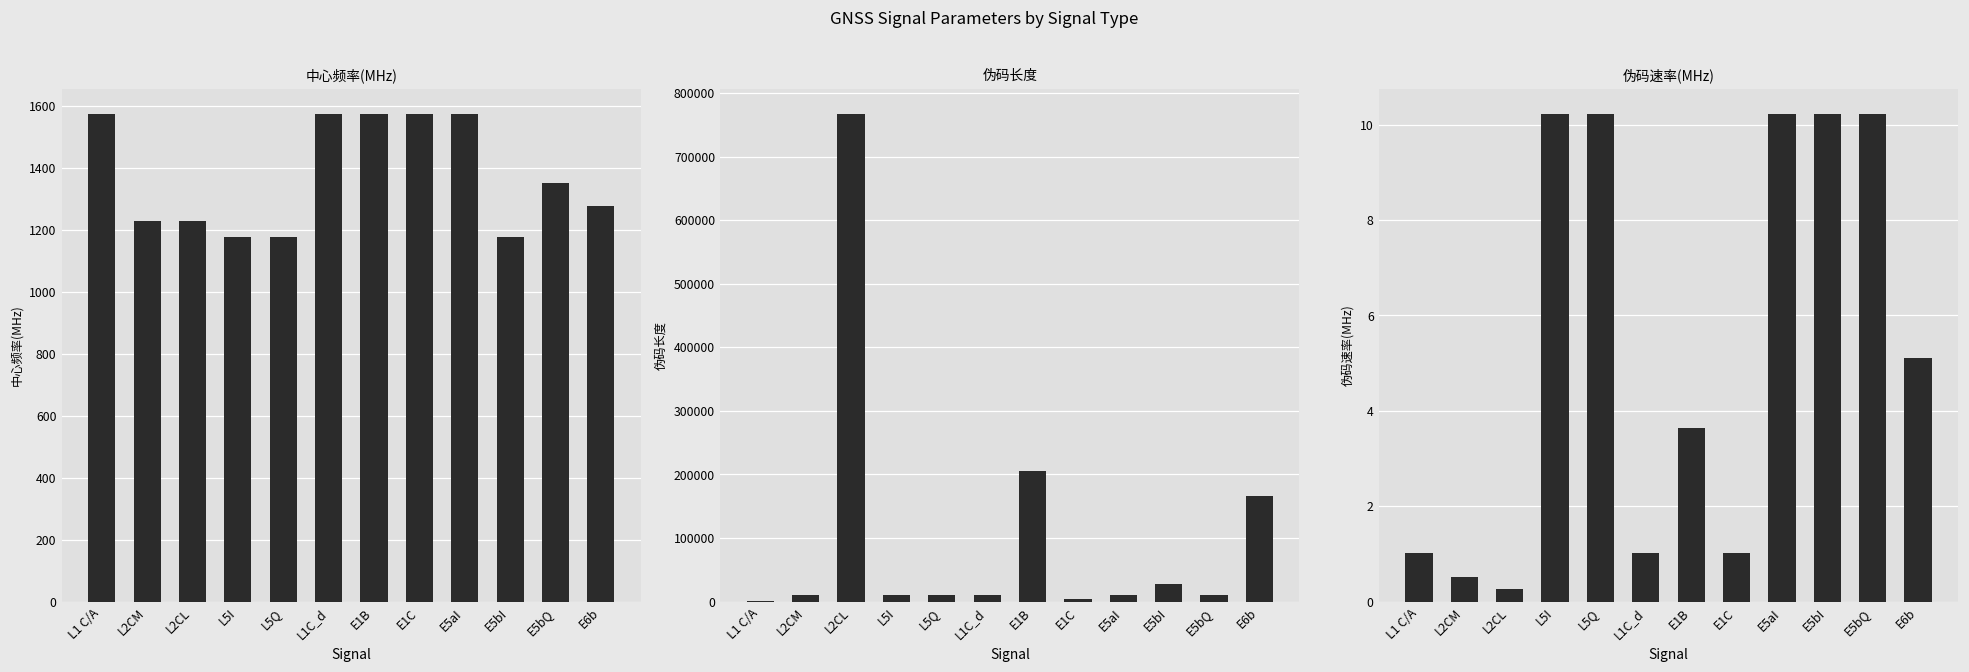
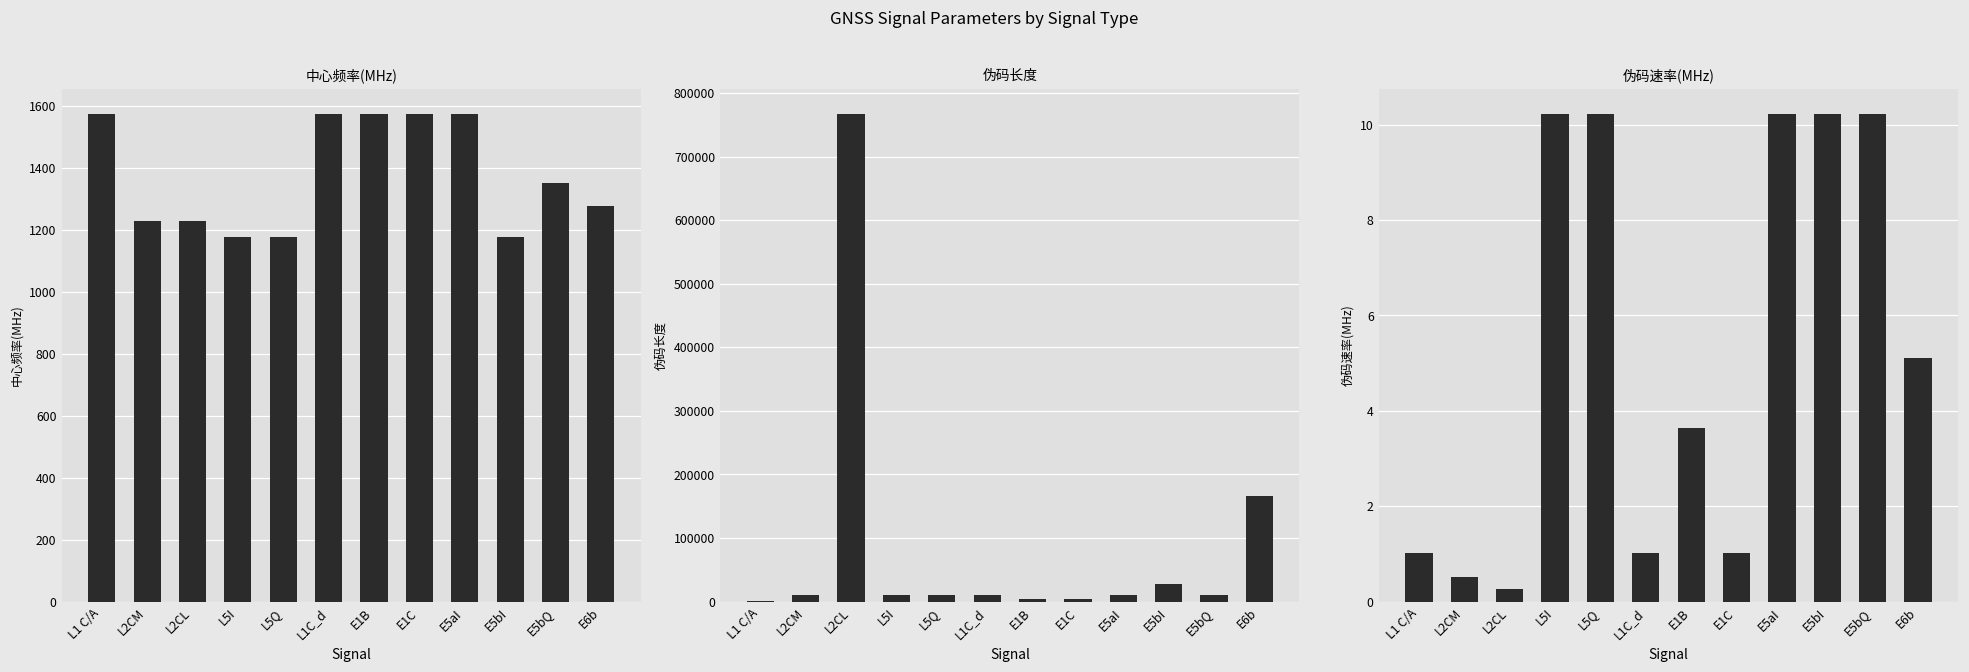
伪码长度, E1B: 210000 -> 0
